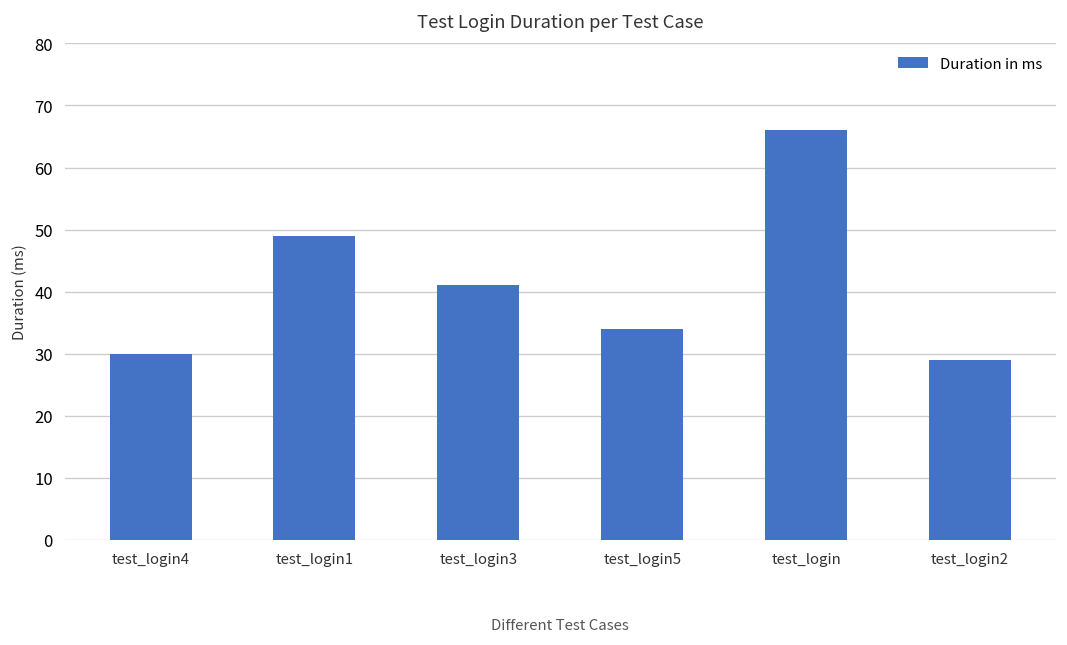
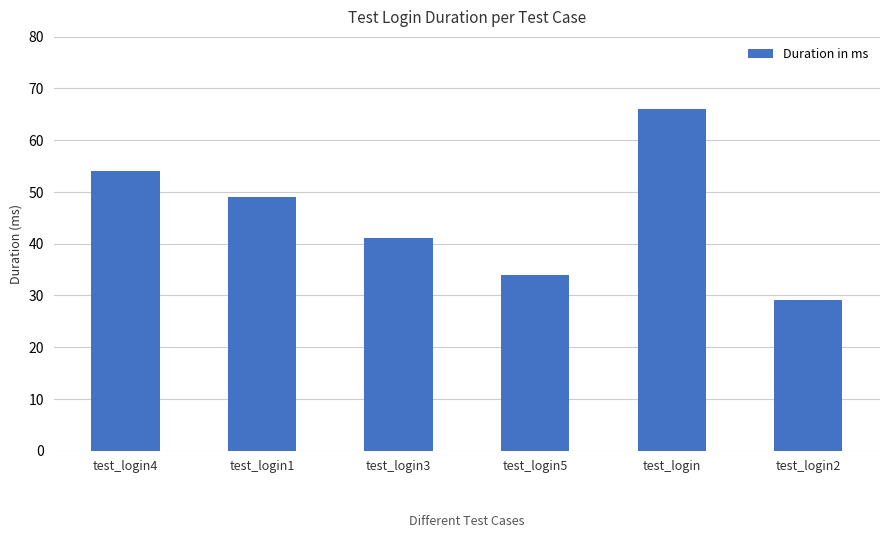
test_login4: 30 -> 54
